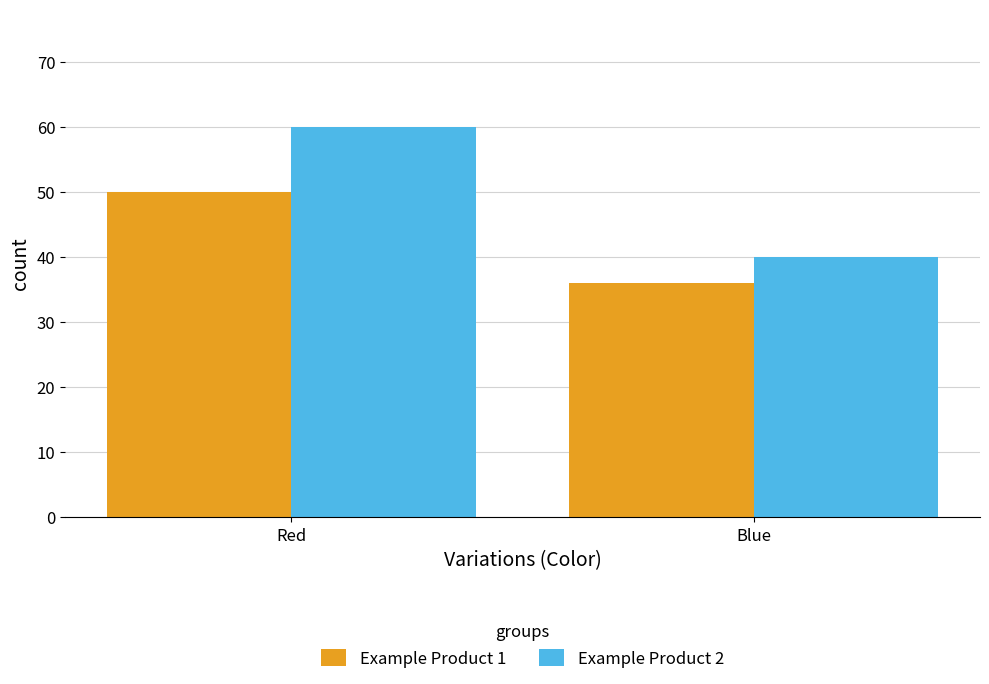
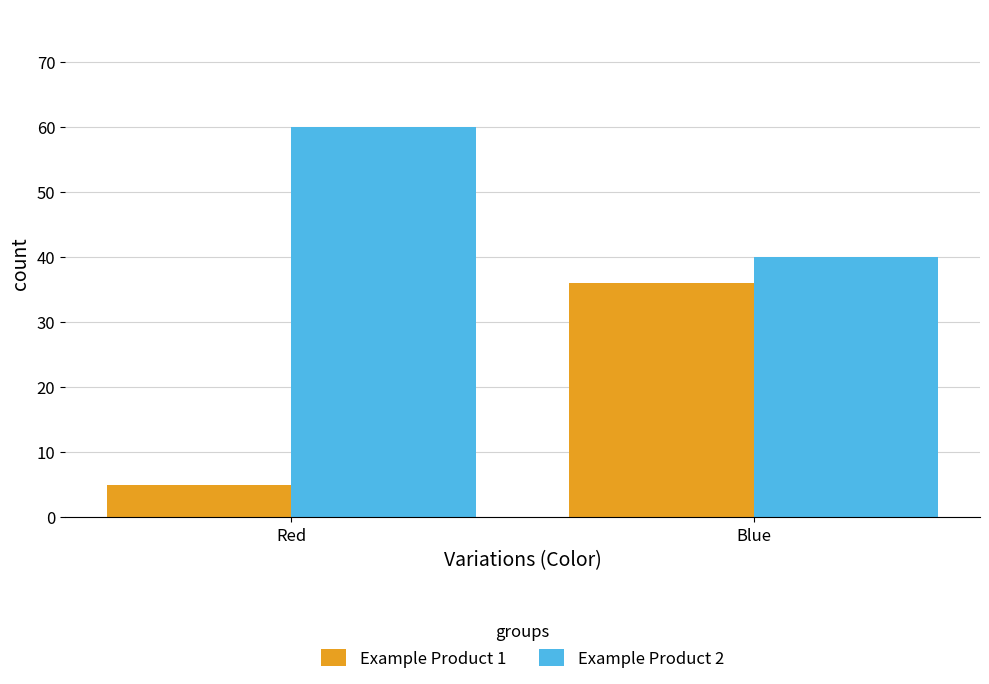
Example Product 1, Red: 50 -> 5
